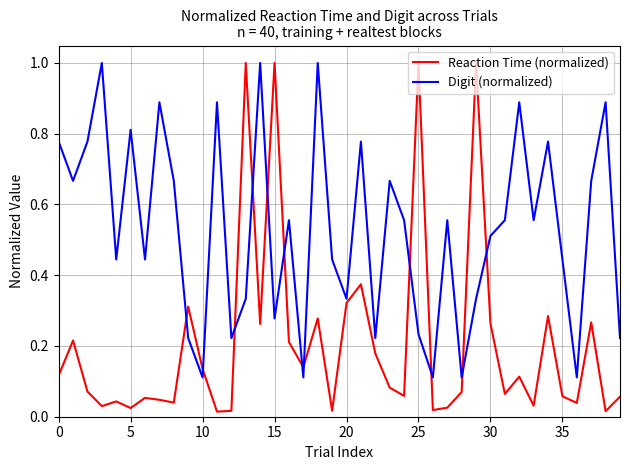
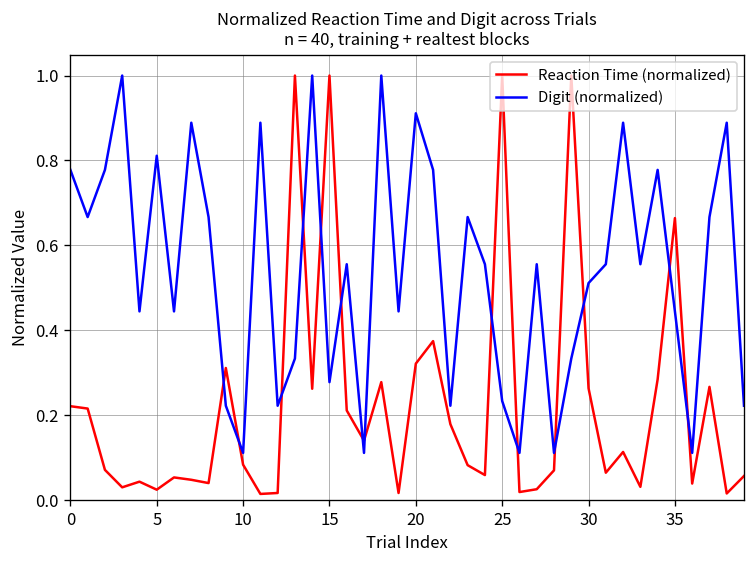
Reaction Time (normalized), 0: 0.12 -> 0.22
Reaction Time (normalized), 10: 0.14 -> 0.08
Digit (normalized), 20: 0.33 -> 0.91
Reaction Time (normalized), 35: 0.06 -> 0.66
